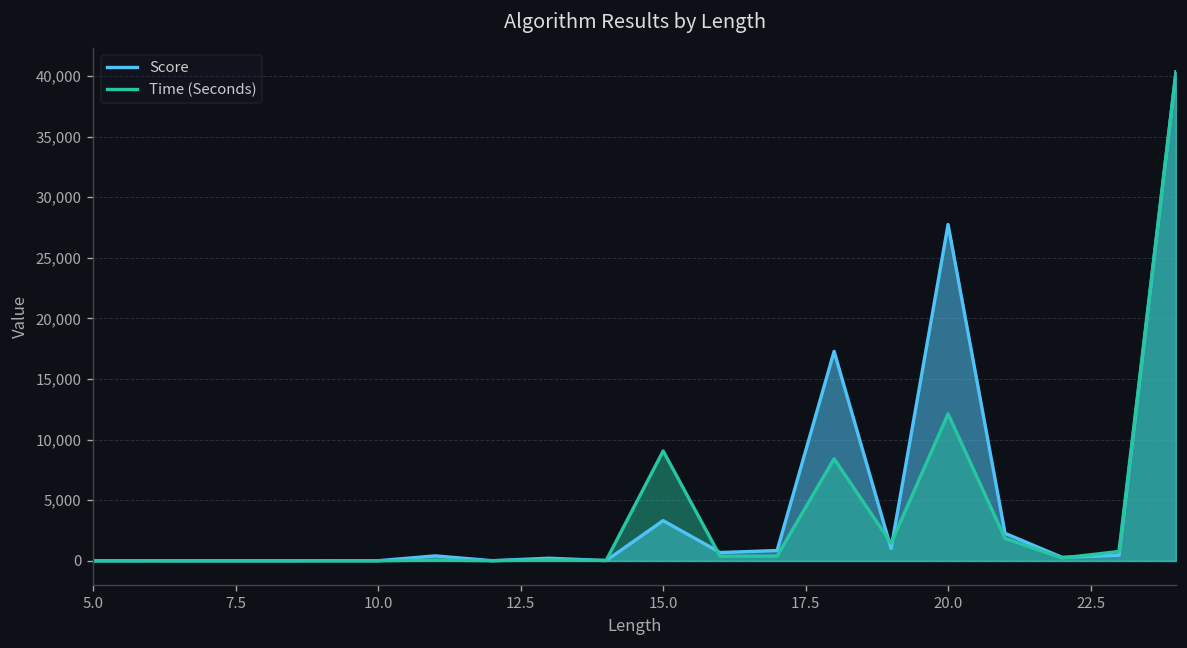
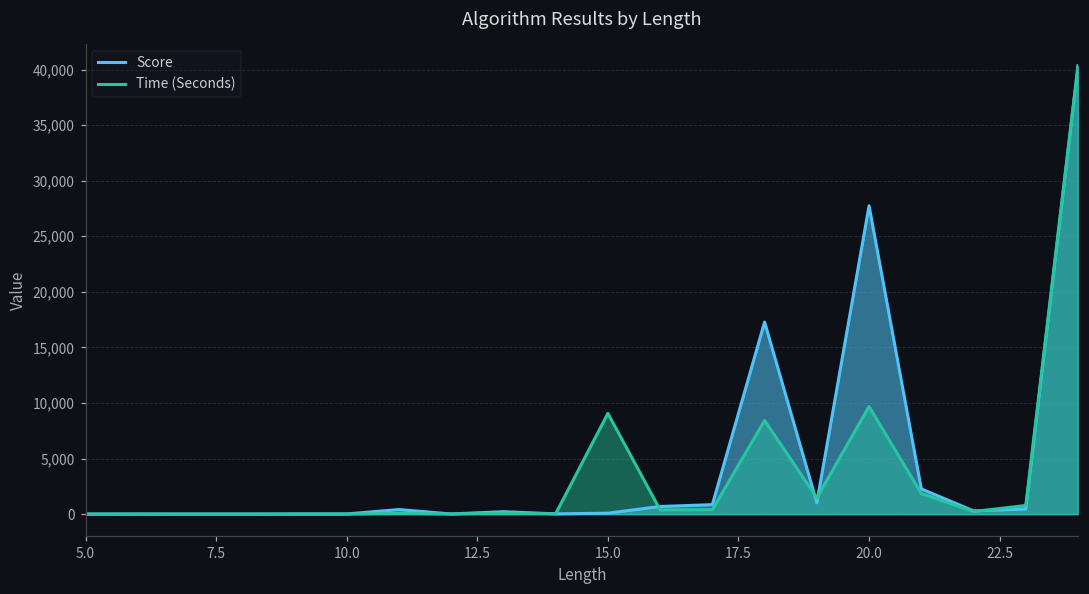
Score, 15.0: 3,300 -> 100
Time (Seconds), 20.0: 12,100 -> 9,700
